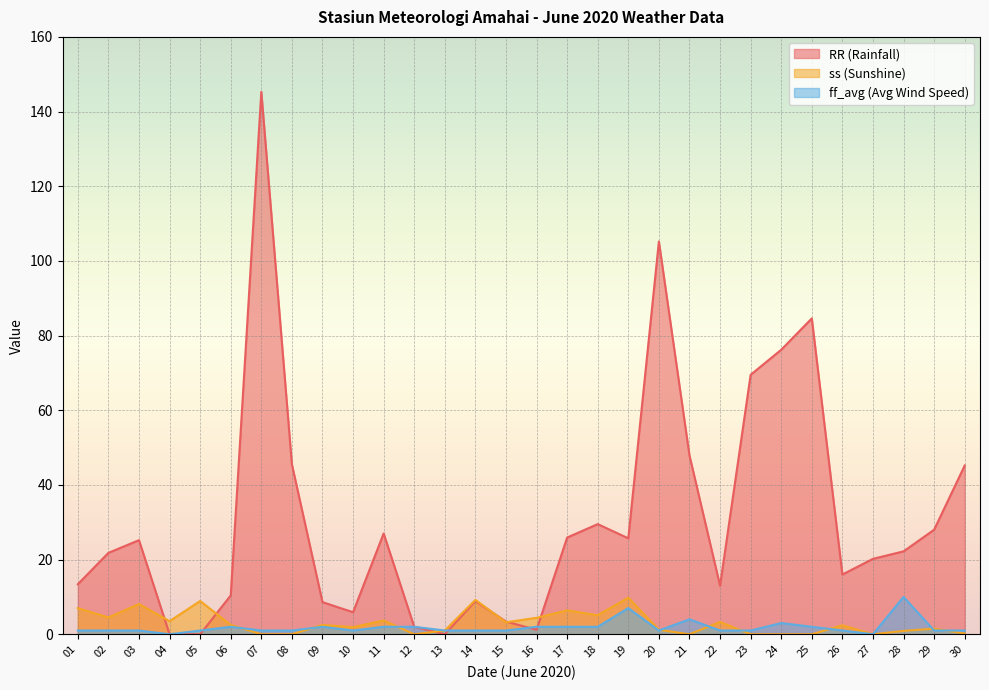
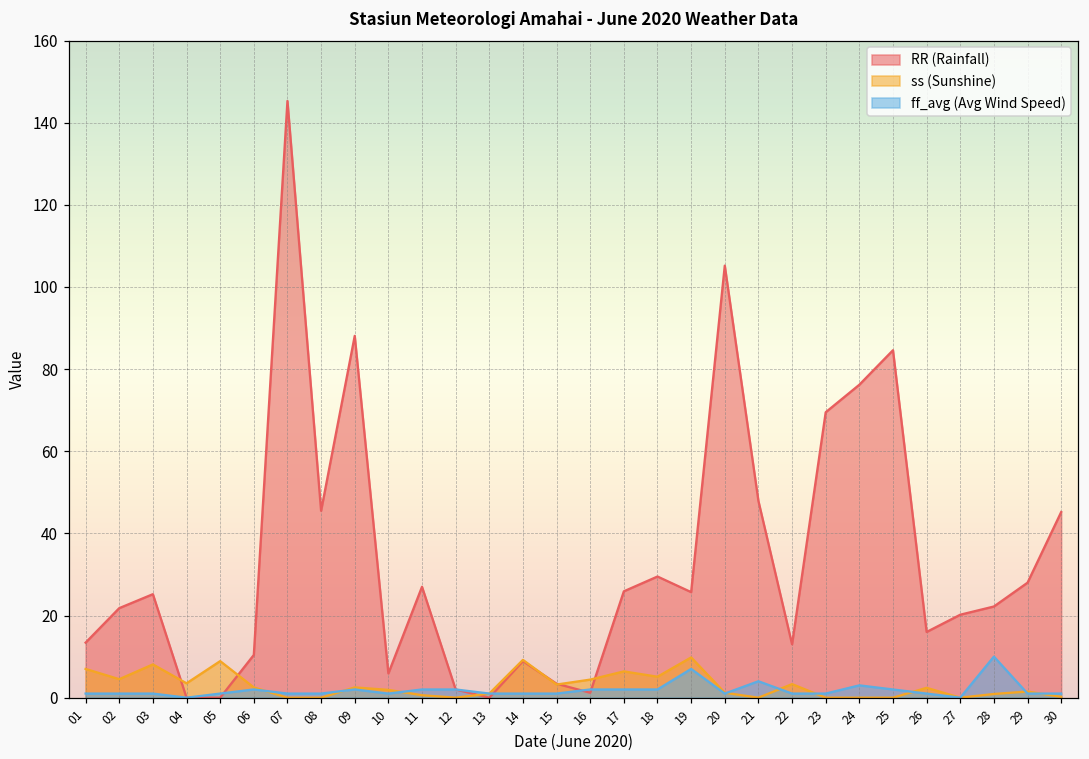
RR (Rainfall), 09: 9 -> 88
ss (Sunshine), 11: 4 -> 1
